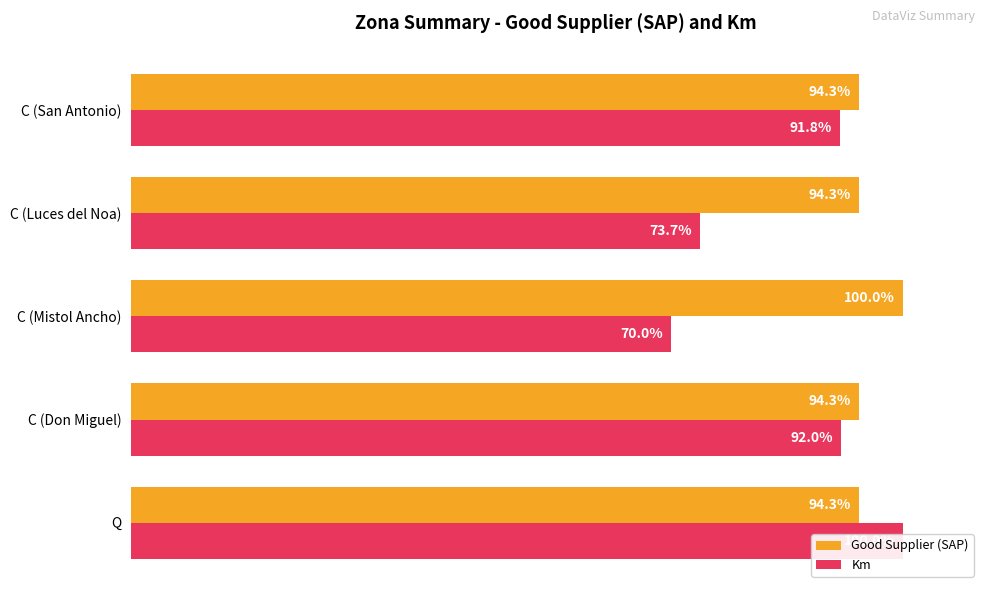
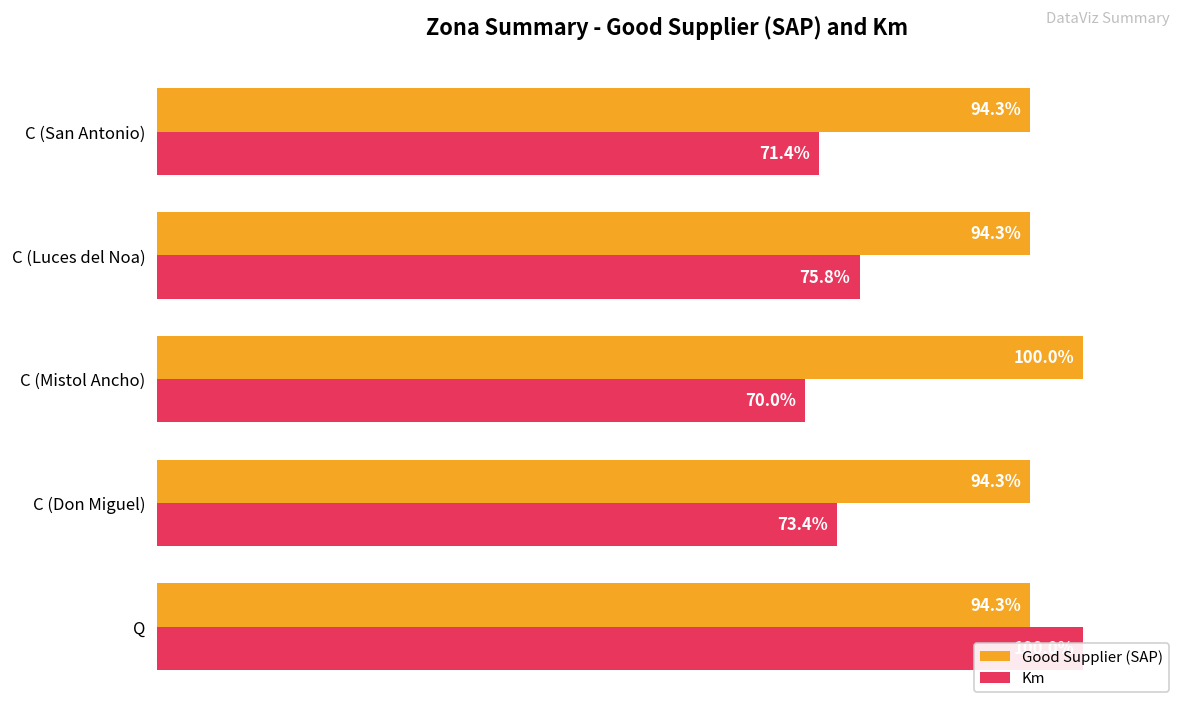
Km, C (San Antonio): 91.8% -> 71.4%
Km, C (Luces del Noa): 73.7% -> 75.8%
Km, C (Don Miguel): 92.0% -> 73.4%
